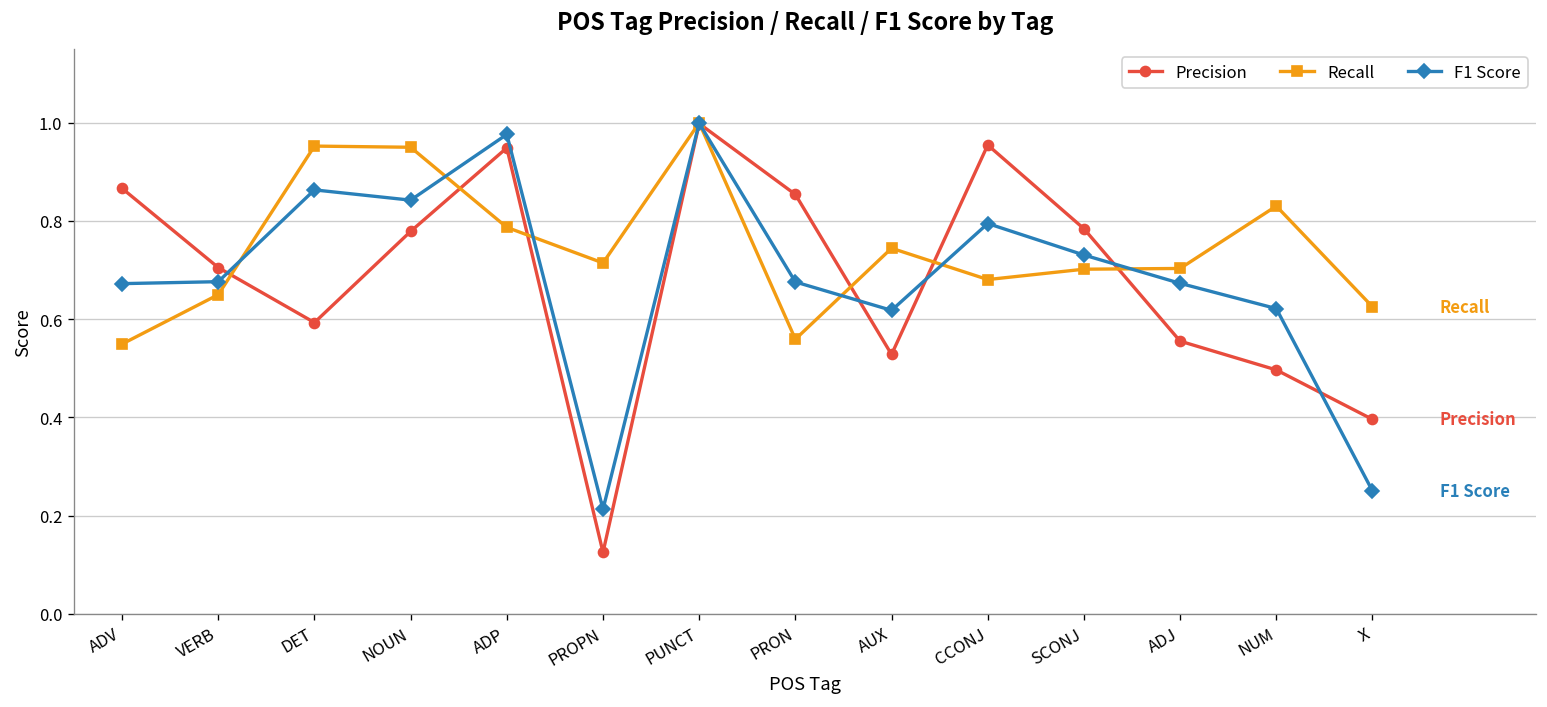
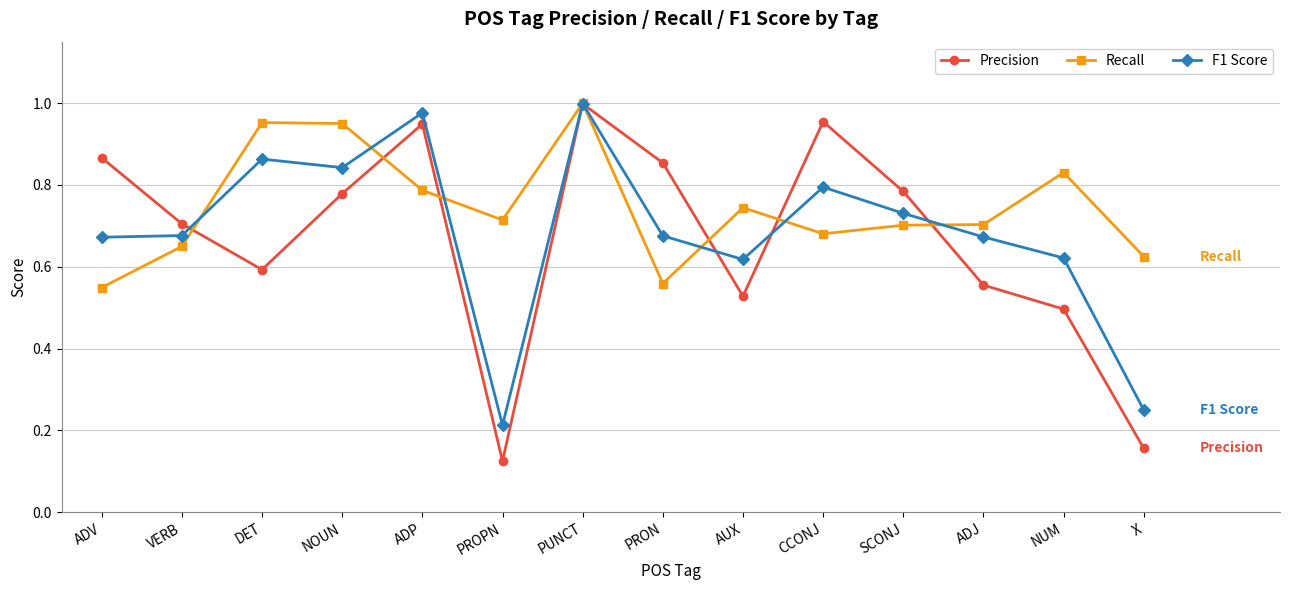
Precision, X: 0.40 -> 0.16
